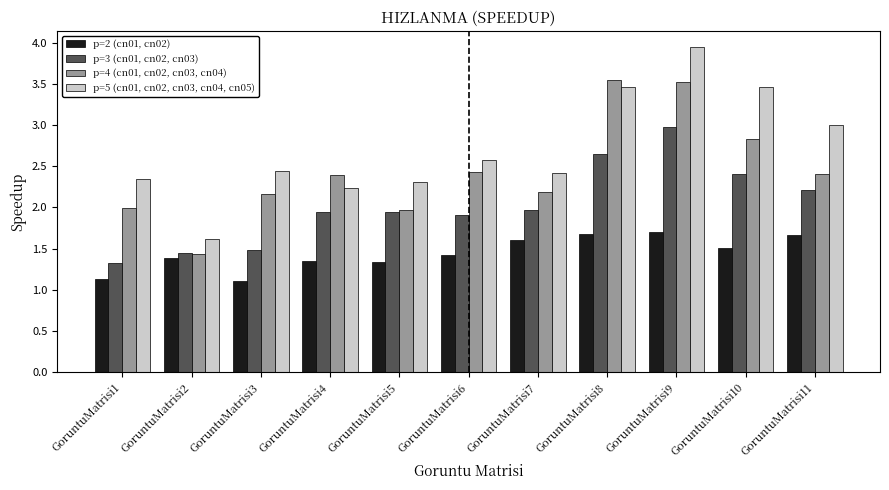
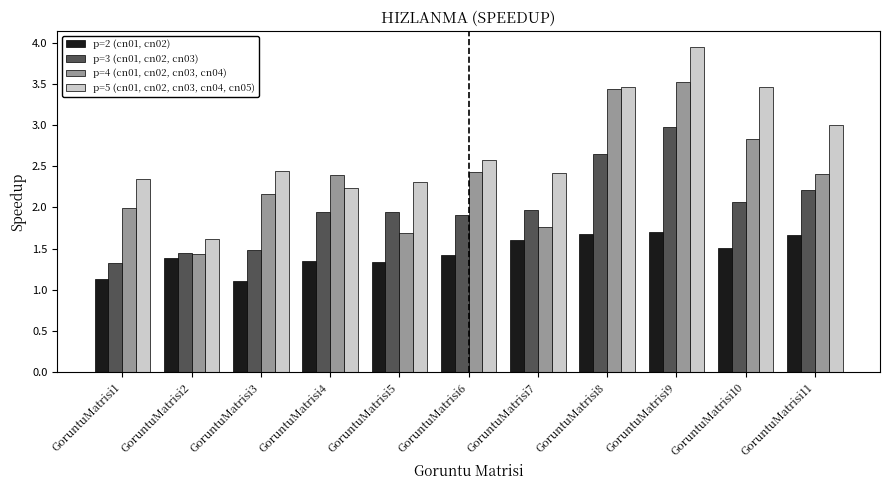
p=4 (cn01, cn02, cn03, cn04), GoruntuMatrisi5: 2.0 -> 1.7
p=4 (cn01, cn02, cn03, cn04), GoruntuMatrisi7: 2.2 -> 1.8
p=4 (cn01, cn02, cn03, cn04), GoruntuMatrisi8: 3.6 -> 3.4
p=3 (cn01, cn02, cn03), GoruntuMatrisi10: 2.4 -> 2.1
